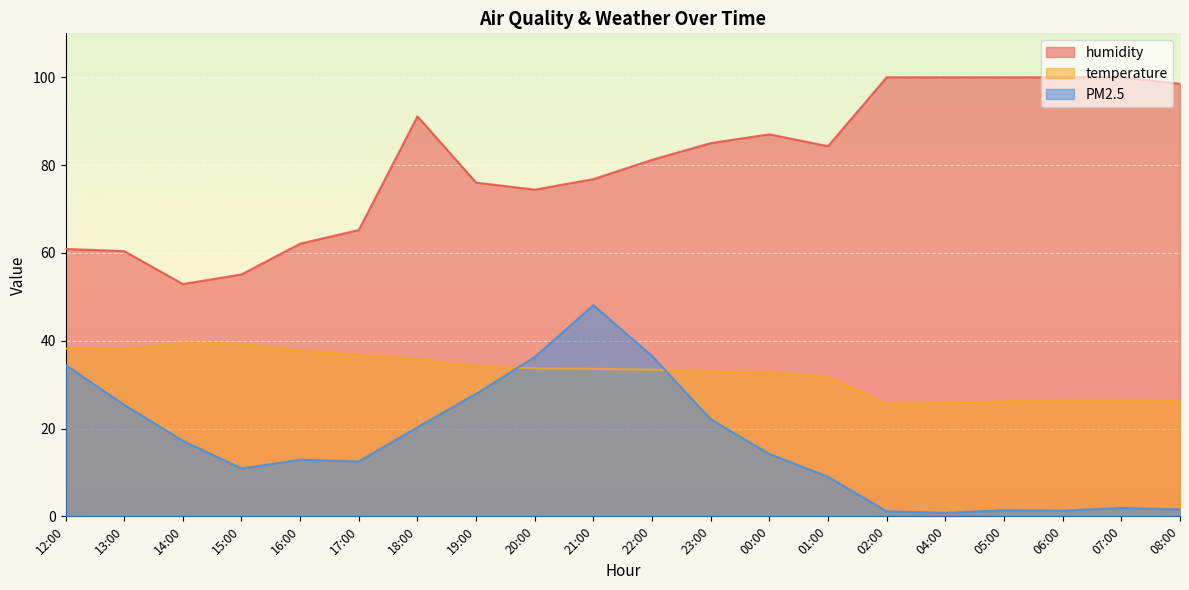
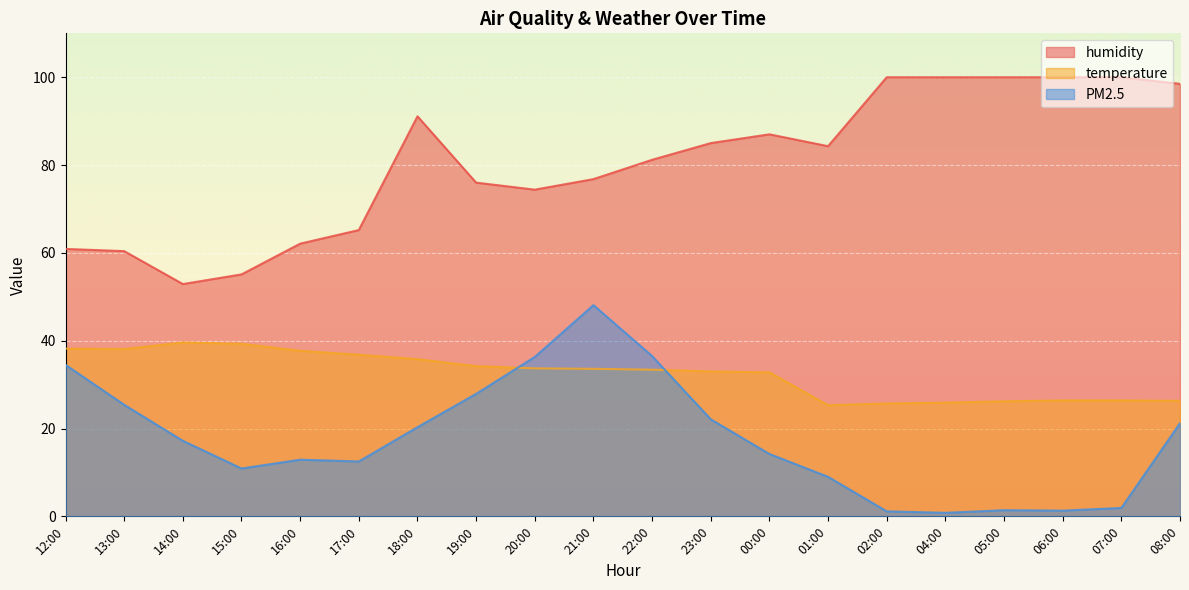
temperature, 01:00: 32 -> 25
PM2.5, 08:00: 2 -> 21
